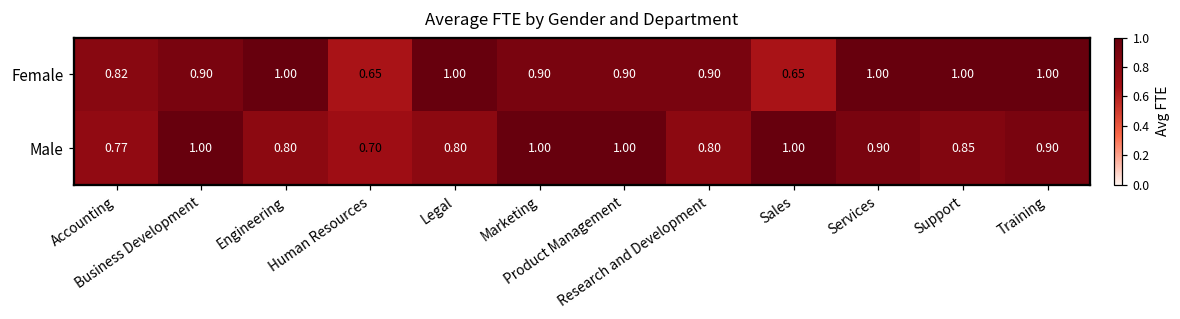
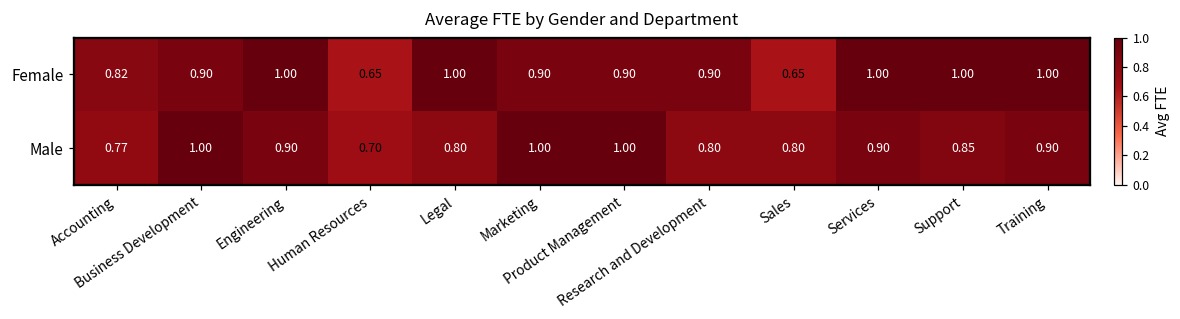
Male, Engineering: 0.80 -> 0.90
Male, Sales: 1.00 -> 0.80
